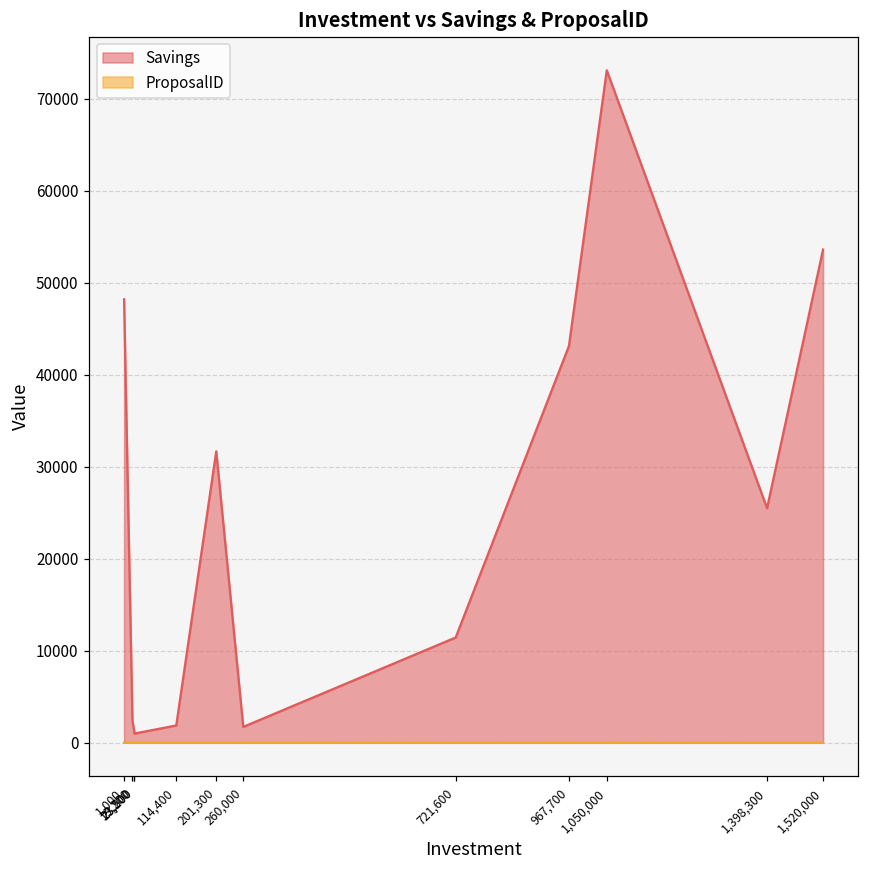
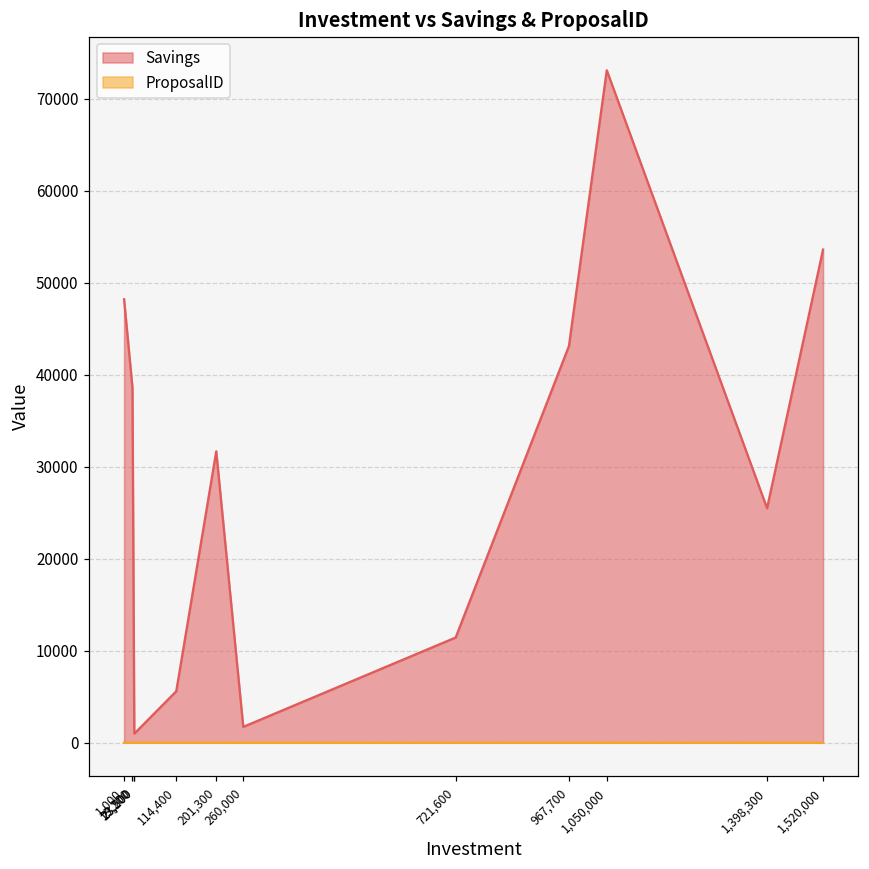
Savings, 19,200: 2000 -> 39000
Savings, 114,400: 2000 -> 6000
